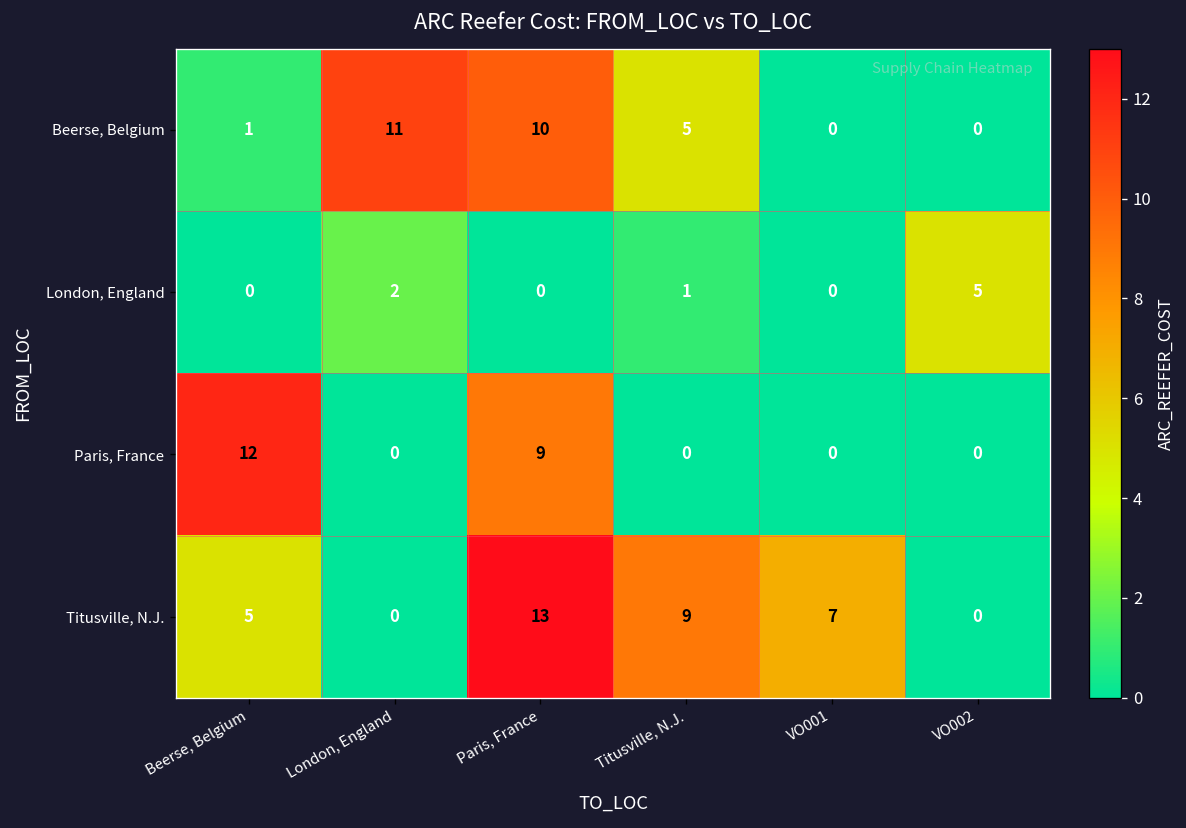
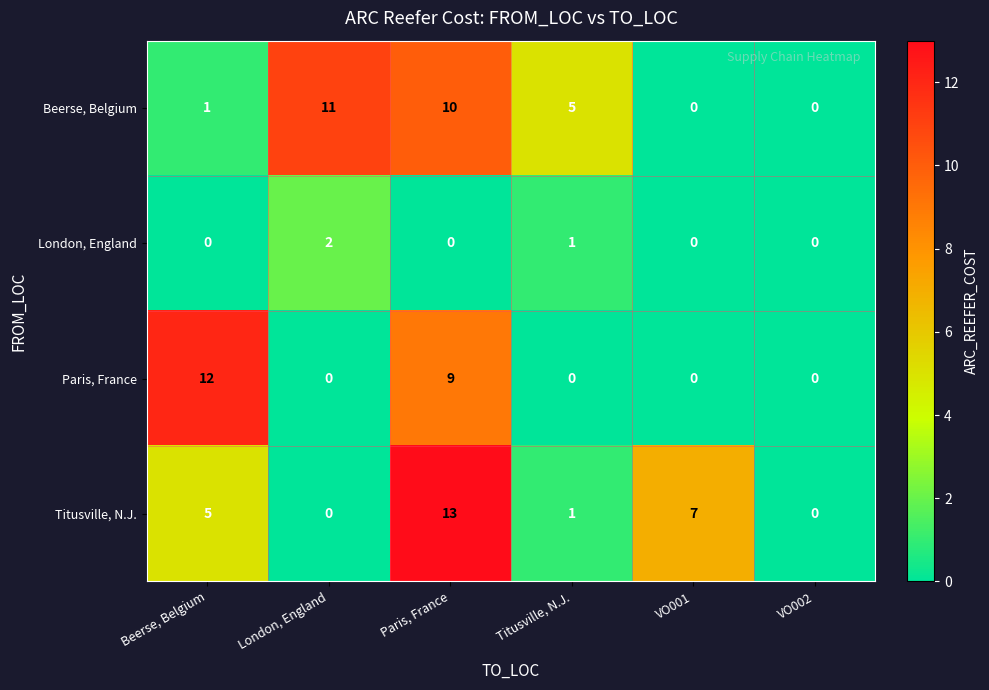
London, England, VO002: 5 -> 0
Titusville, N.J., Titusville, N.J.: 9 -> 1
